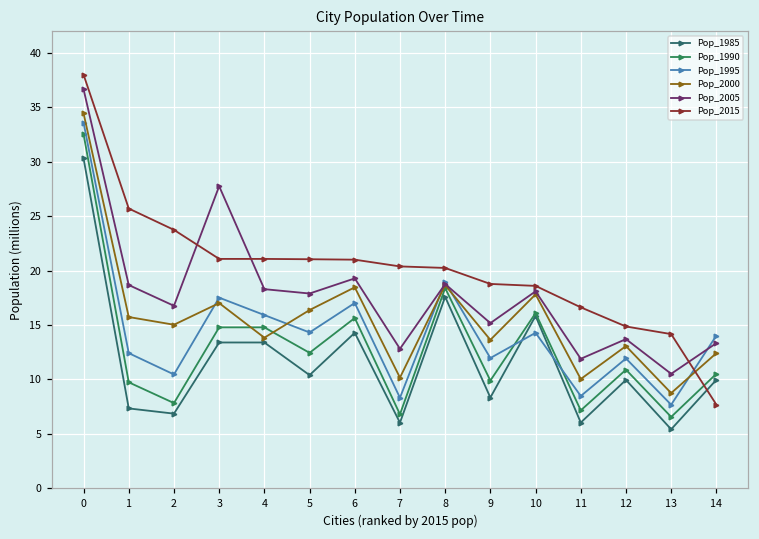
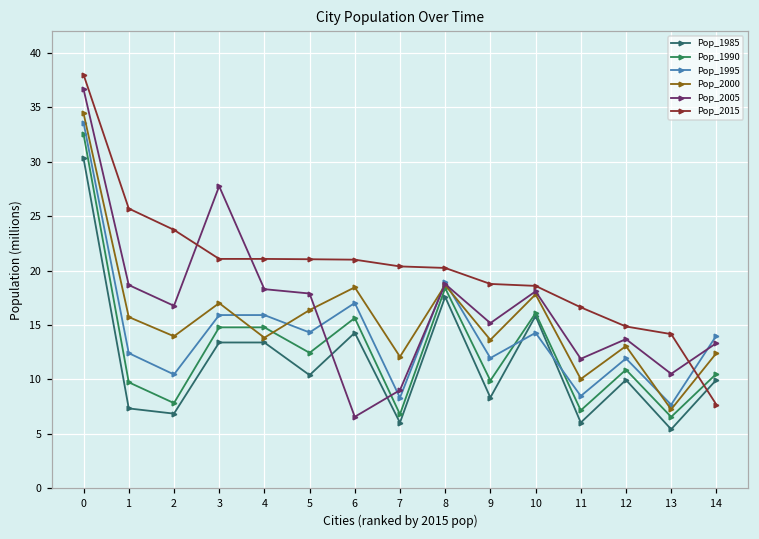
Pop_2000, 2: 15 -> 14
Pop_1995, 3: 18 -> 16
Pop_2005, 6: 19 -> 7
Pop_2000, 7: 10 -> 12
Pop_2005, 7: 13 -> 9
Pop_2000, 13: 9 -> 7
